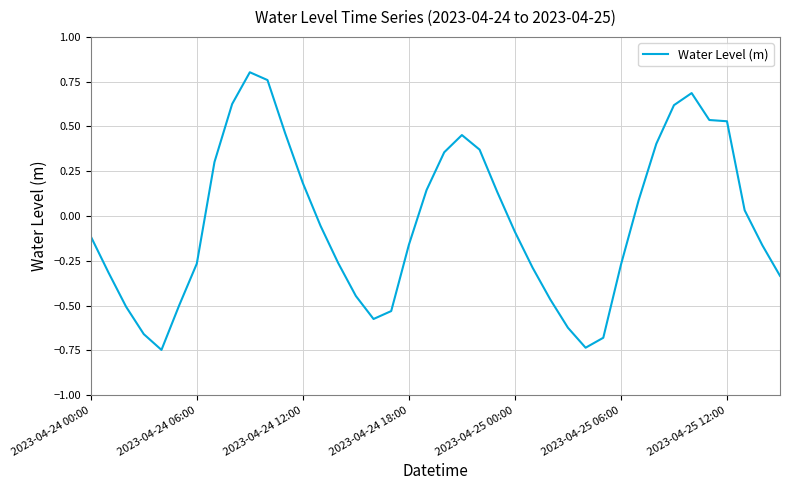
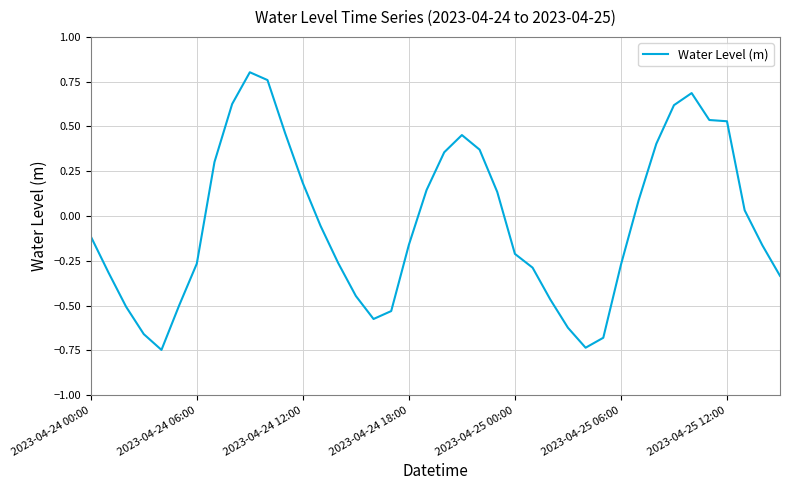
2023-04-25 00:00: -0.09 -> -0.21
